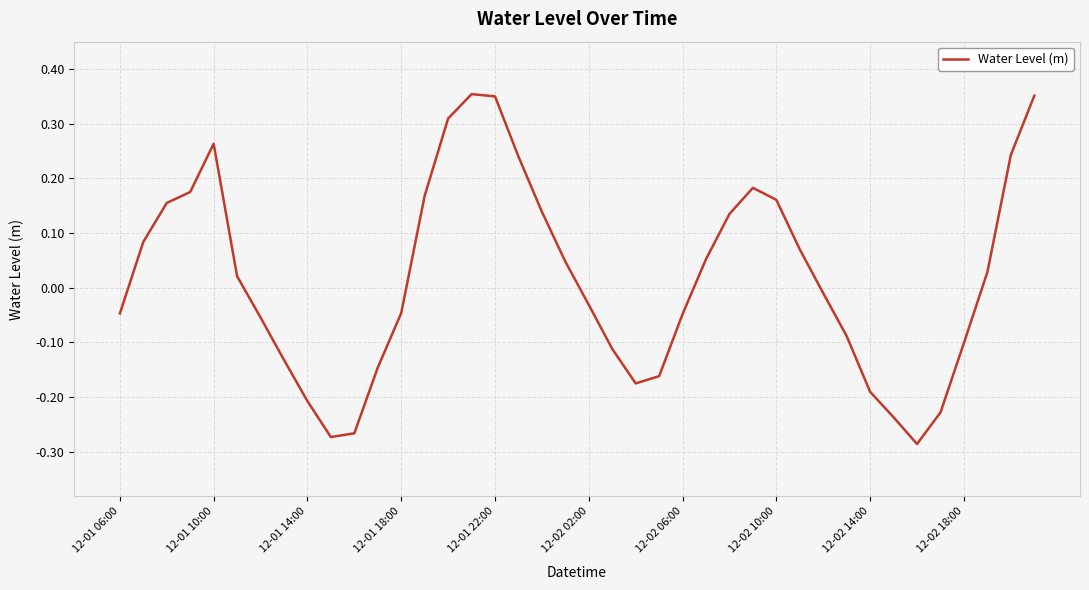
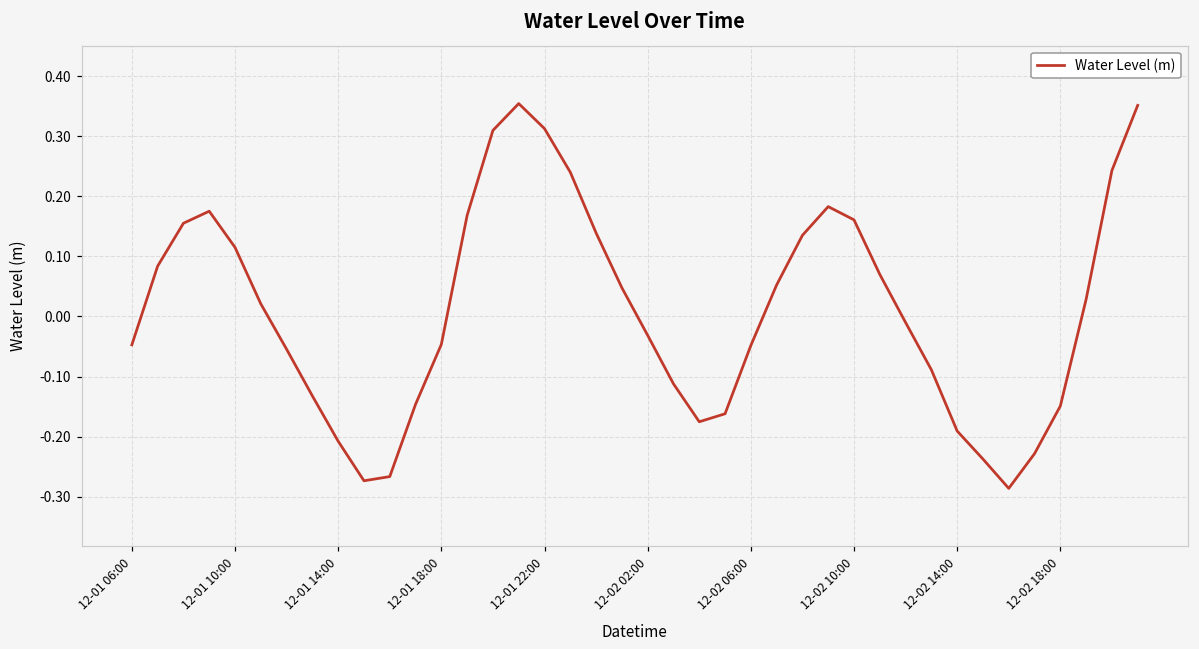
12-01 10:00: 0.26 -> 0.12
12-01 22:00: 0.35 -> 0.31
12-02 18:00: -0.10 -> -0.15
